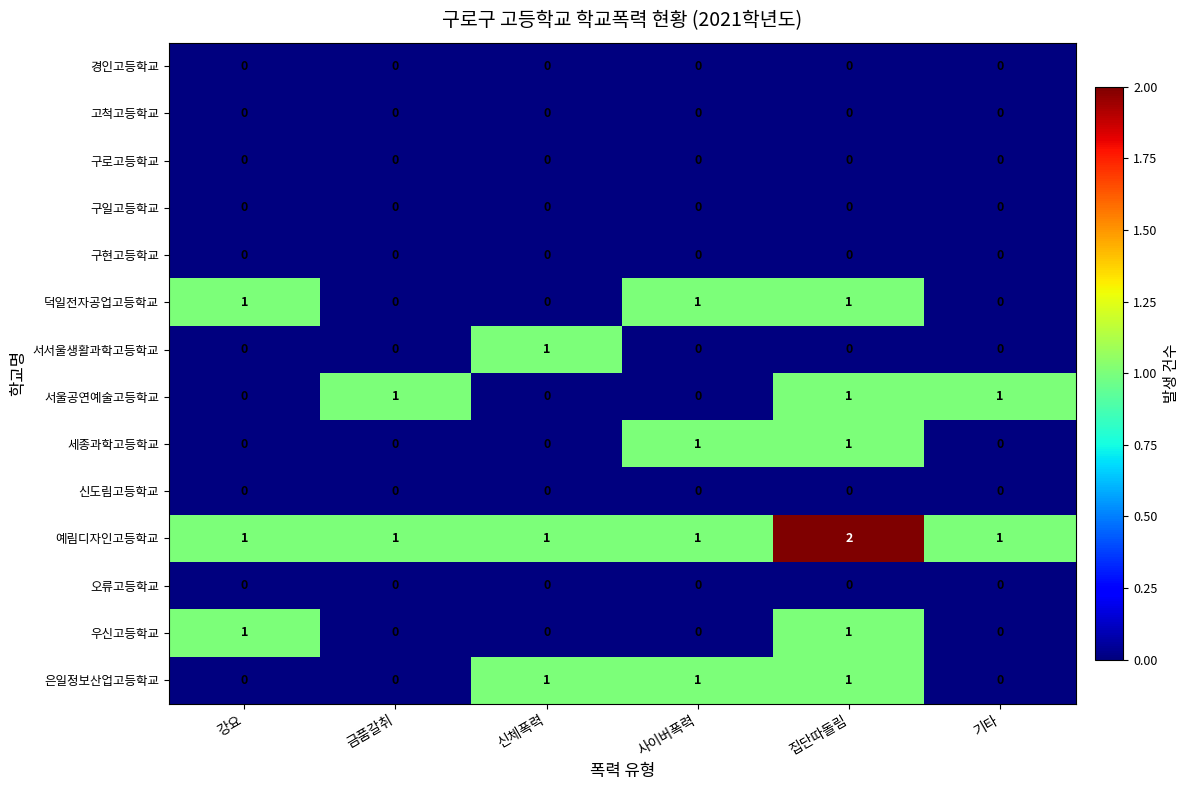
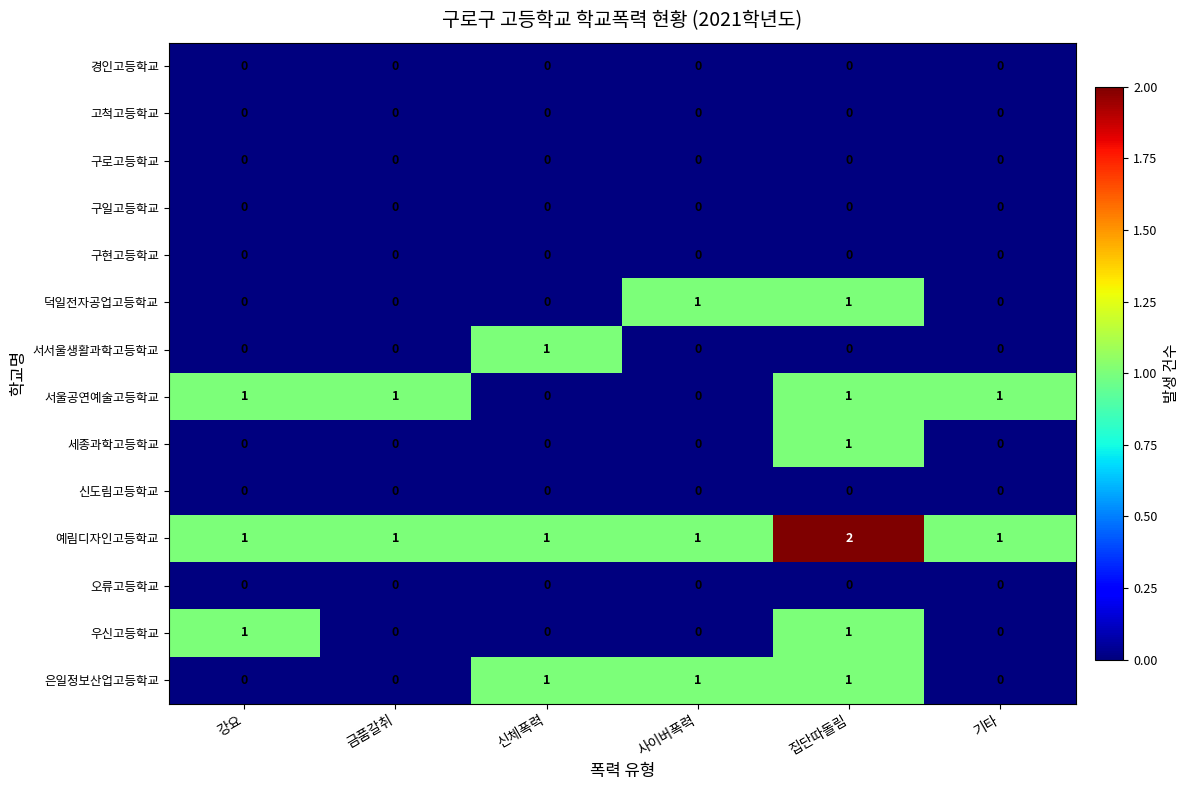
덕일전자공업고등학교, 강요: 1 -> 0
서울공연예술고등학교, 강요: 0 -> 1
세종과학고등학교, 사이버폭력: 1 -> 0
